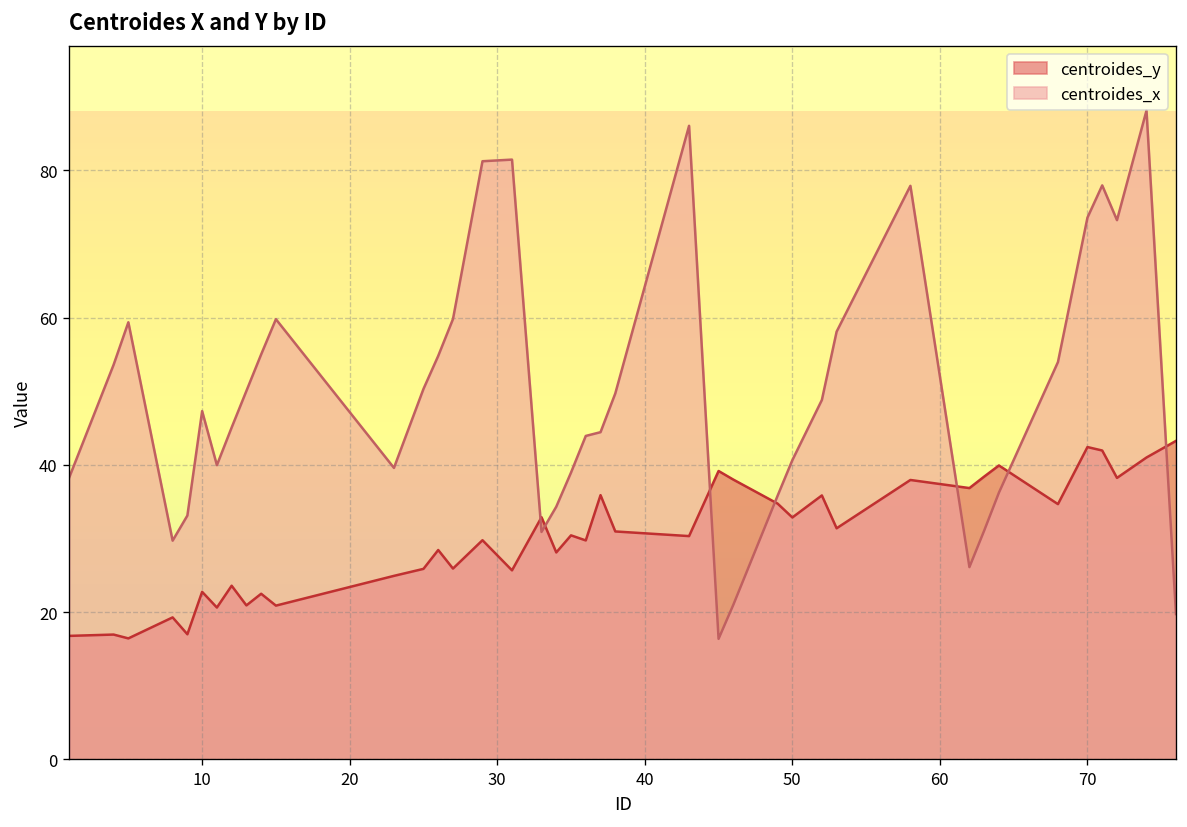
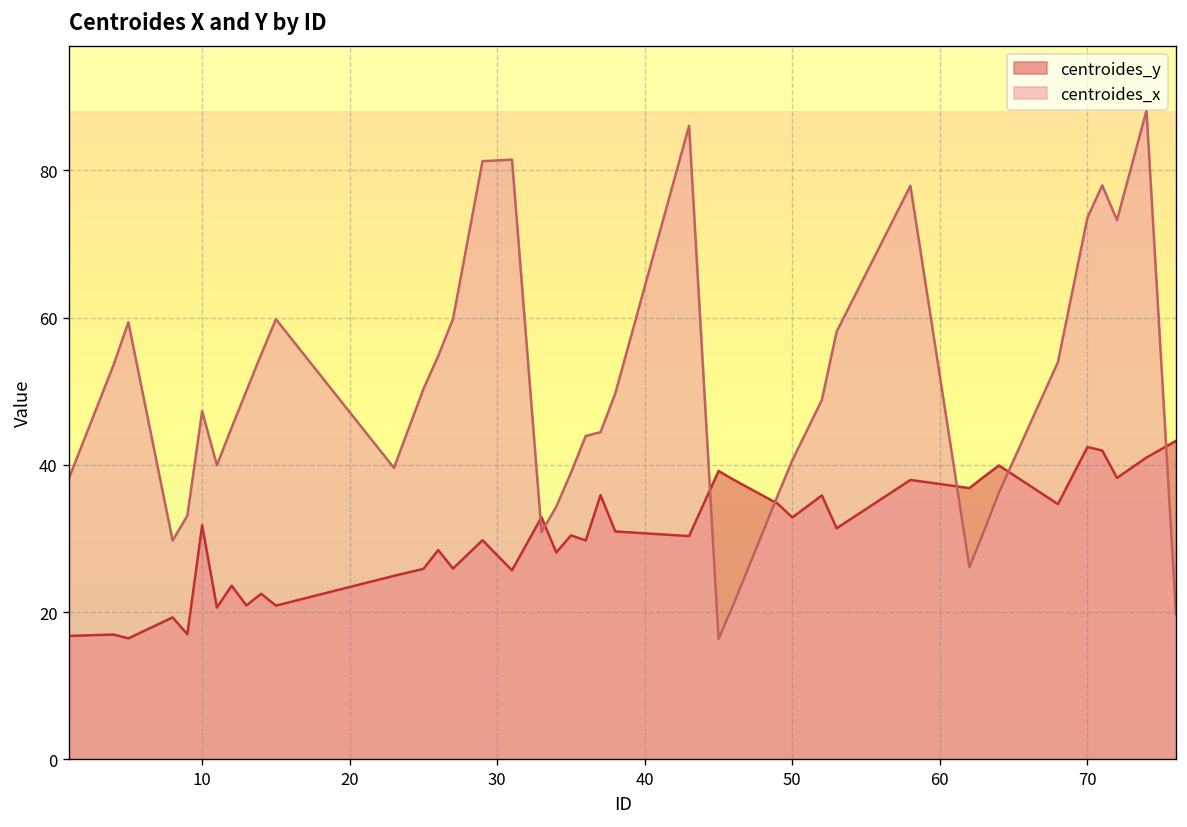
centroides_y, 10: 23 -> 32
